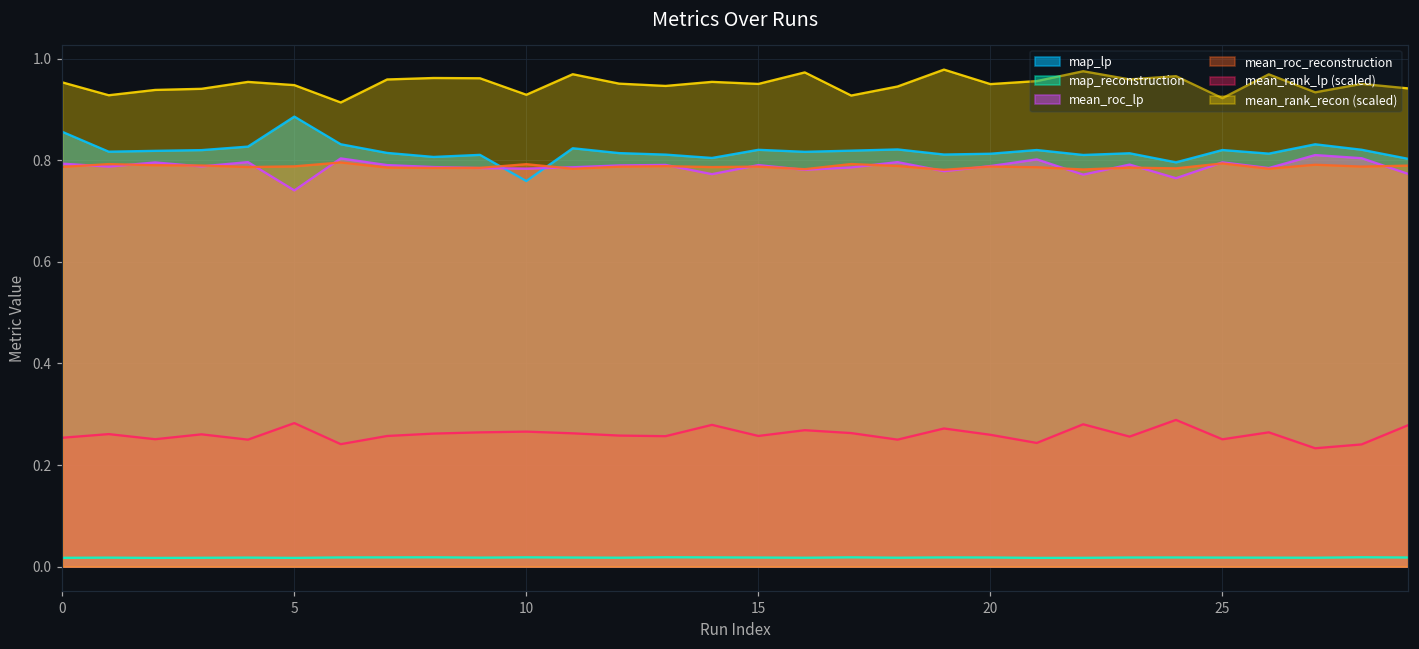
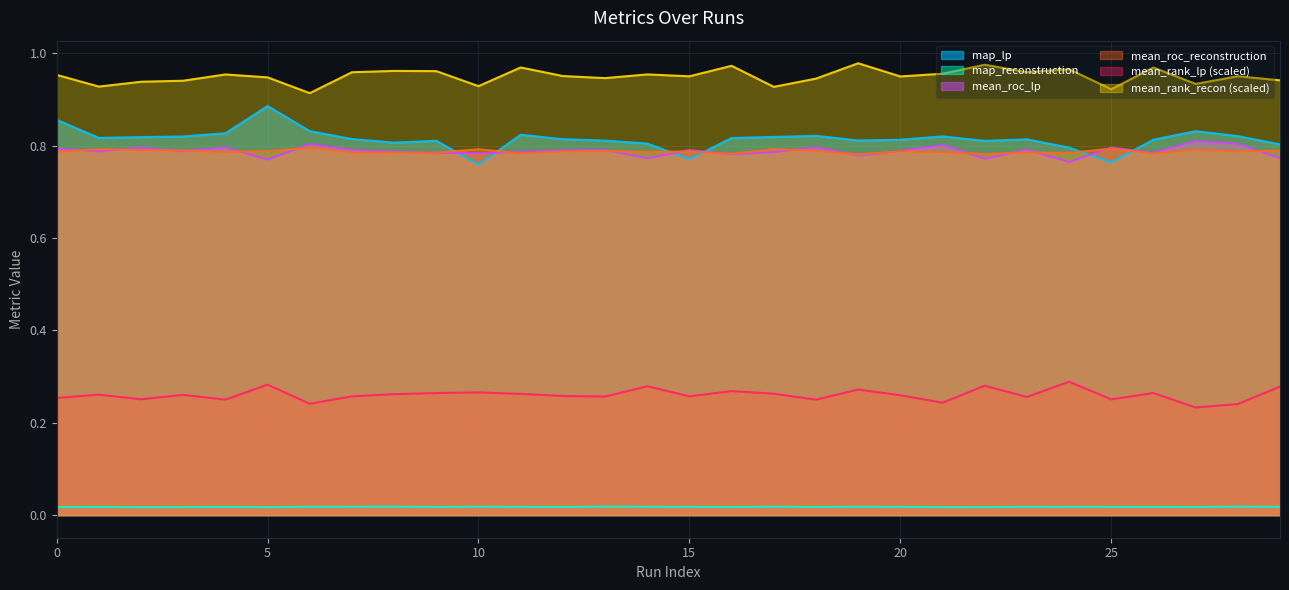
mean_roc_lp, 5: 0.74 -> 0.77
map_lp, 15: 0.82 -> 0.77
map_lp, 25: 0.82 -> 0.76
